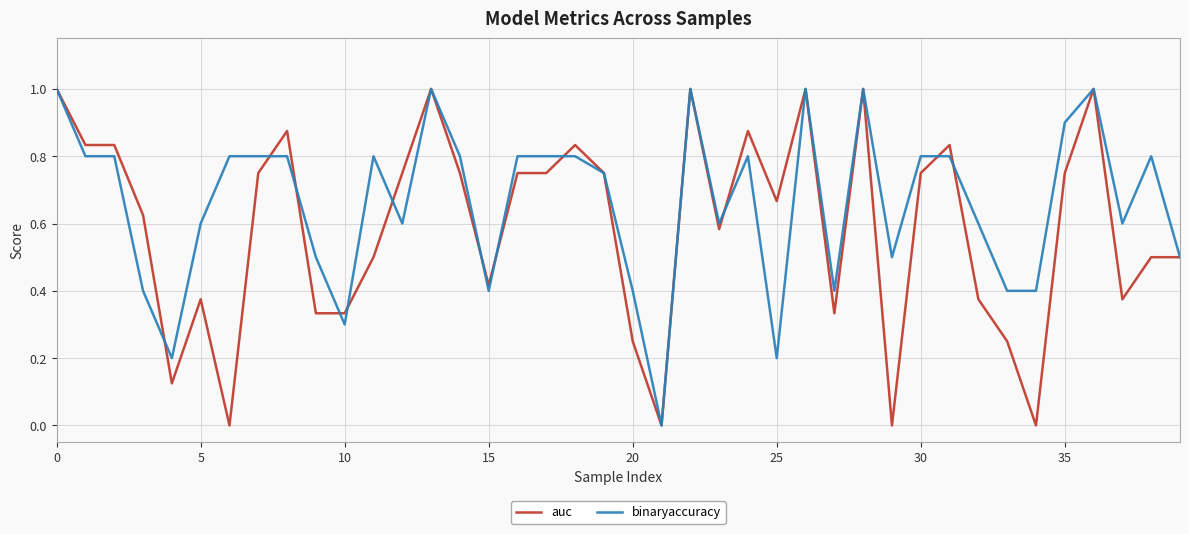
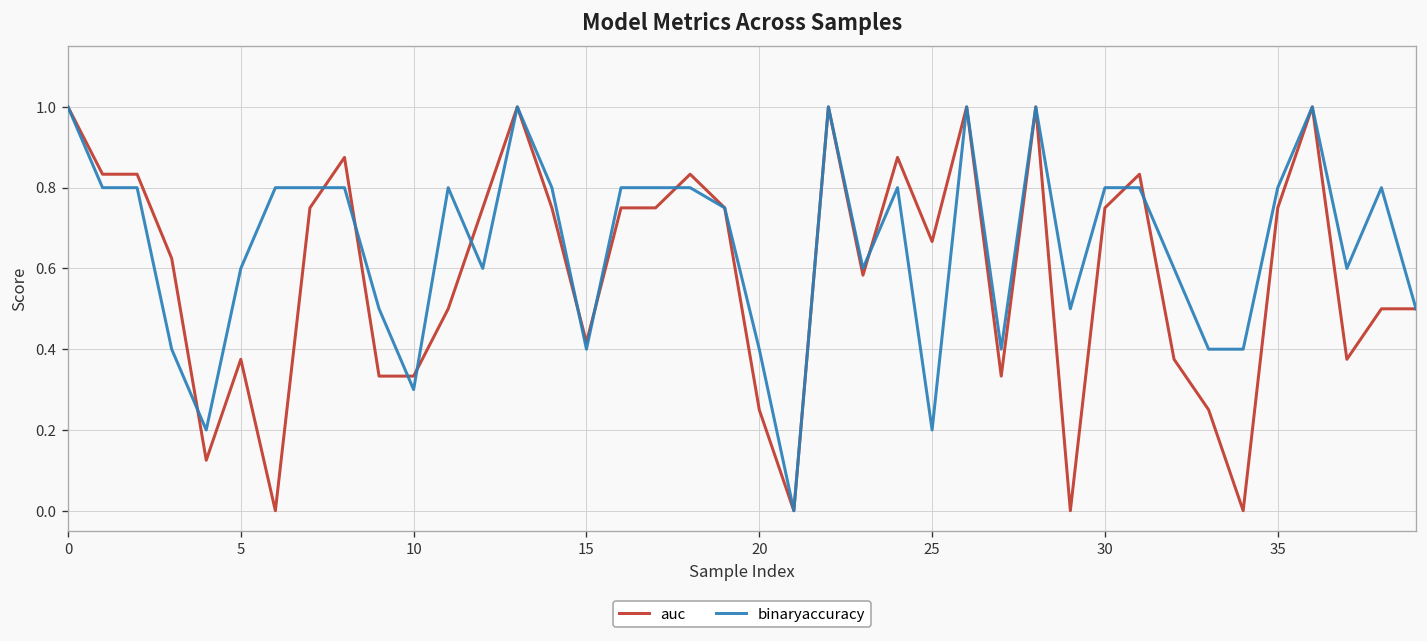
binaryaccuracy, 35: 0.9 -> 0.8
